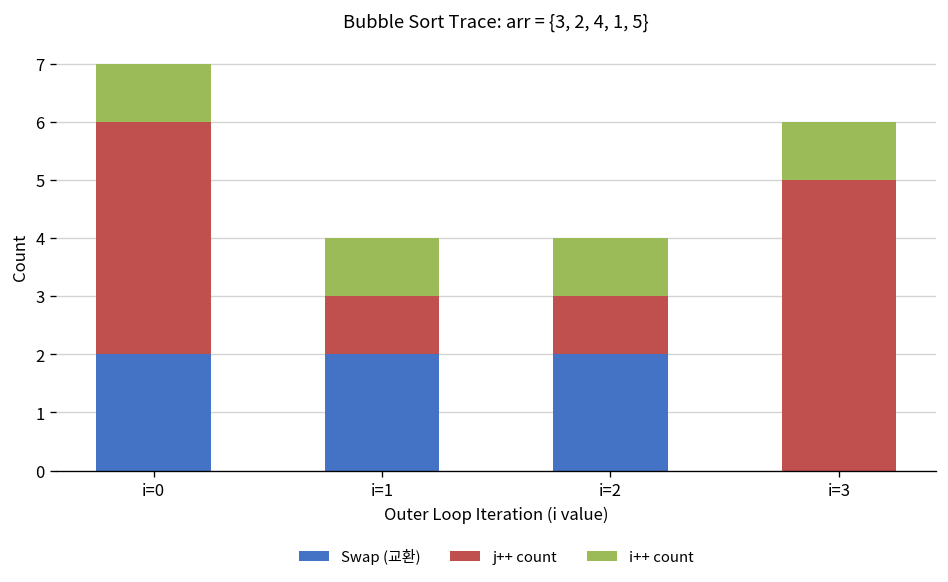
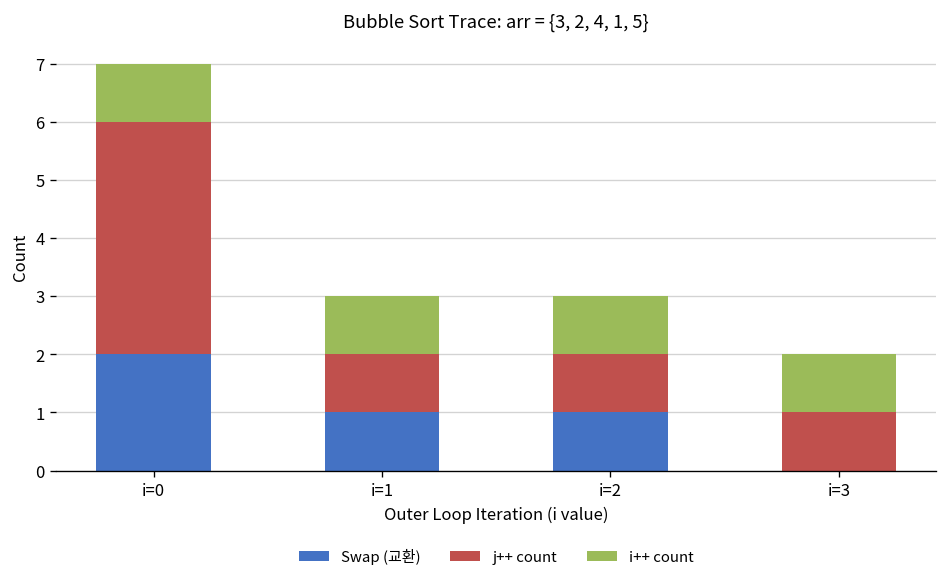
Swap (교환), i=1: 2 -> 1
Swap (교환), i=2: 2 -> 1
j++ count, i=3: 5 -> 1
